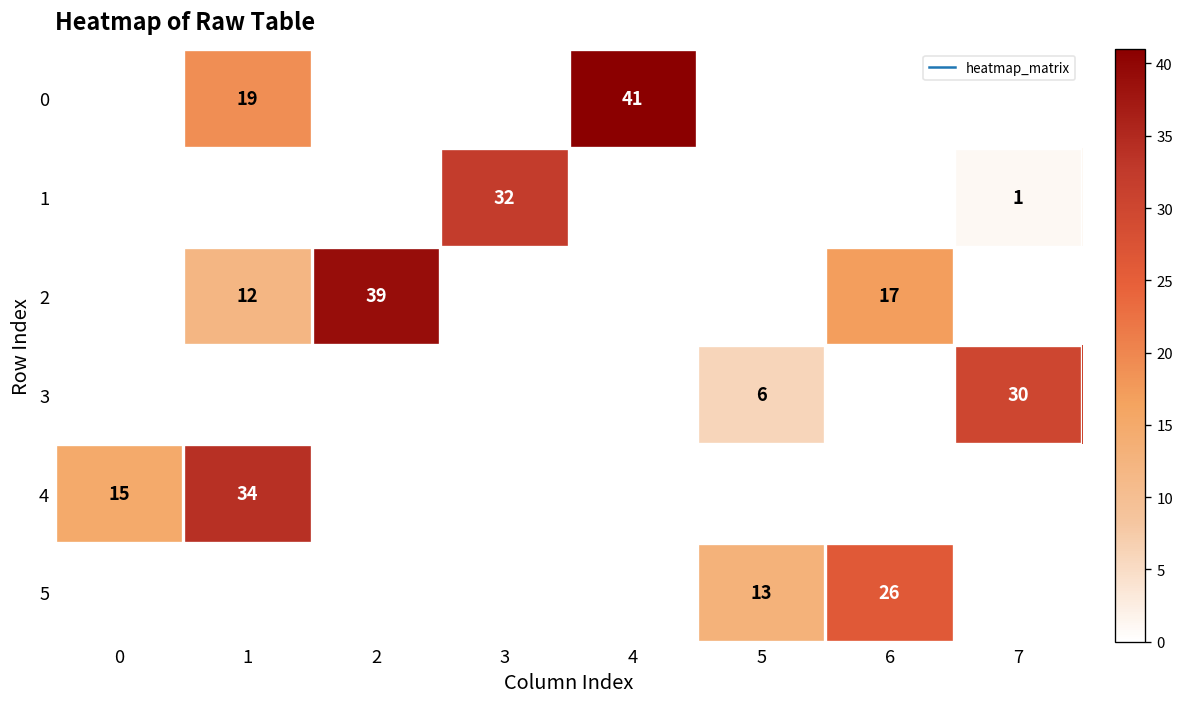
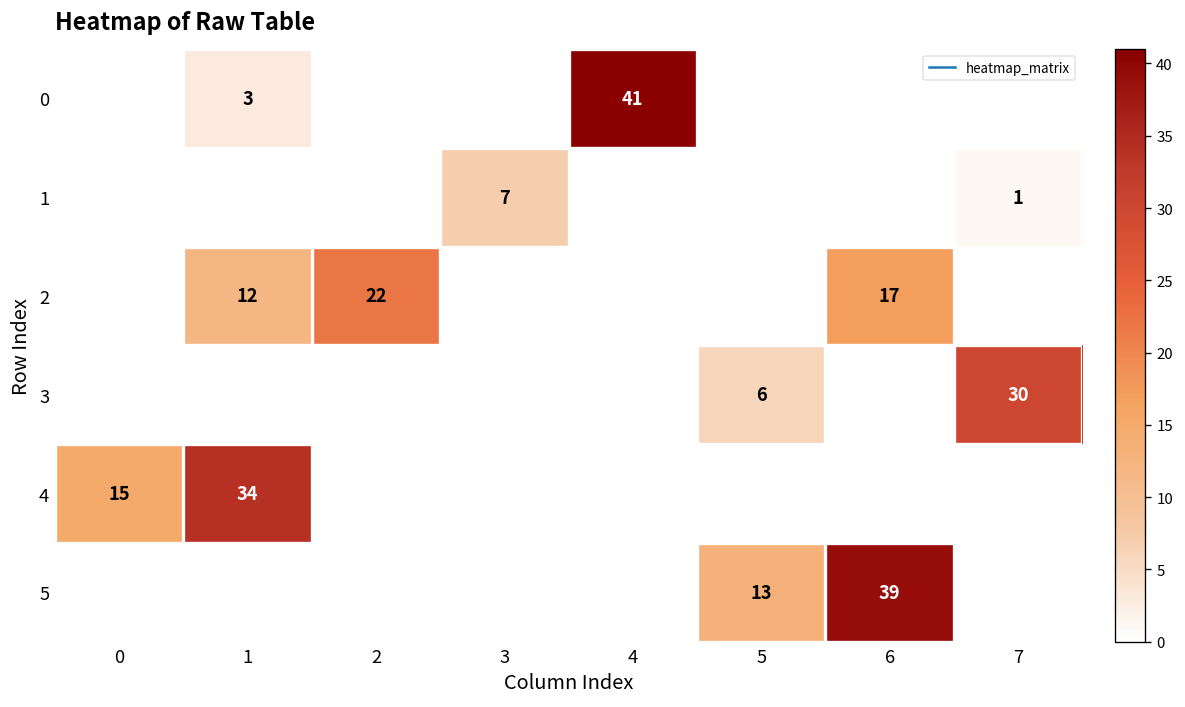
0, 1: 19 -> 3
1, 3: 32 -> 7
2, 2: 39 -> 22
5, 6: 26 -> 39
